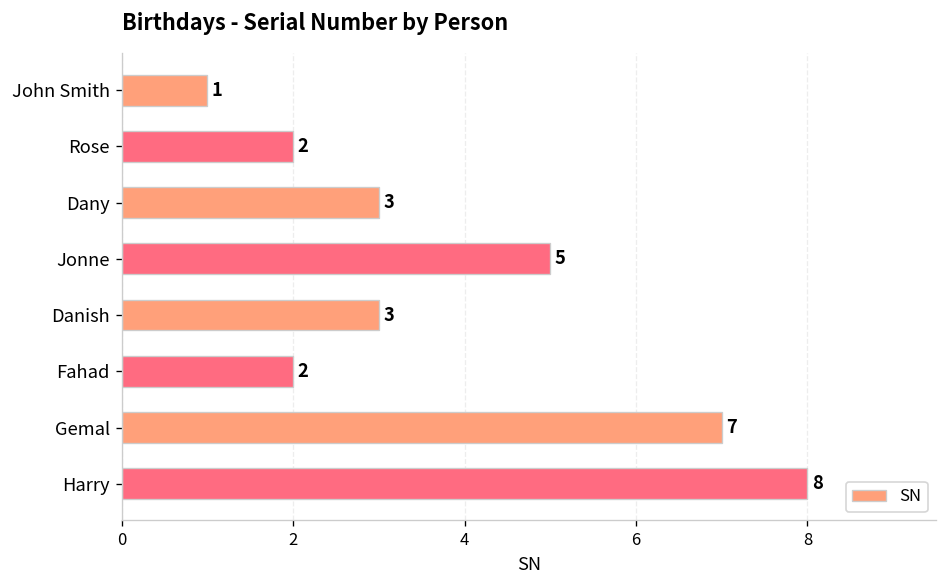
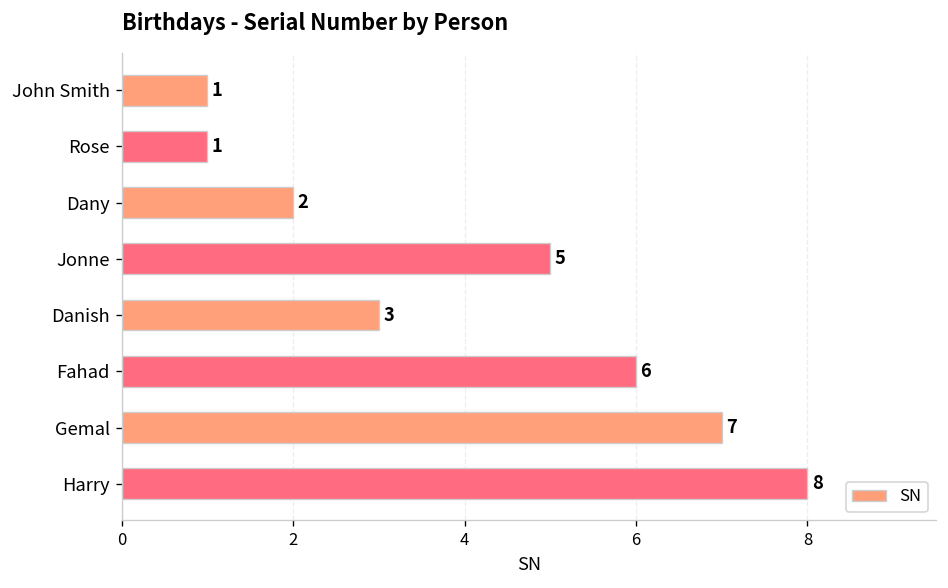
Rose: 2 -> 1
Dany: 3 -> 2
Fahad: 2 -> 6
